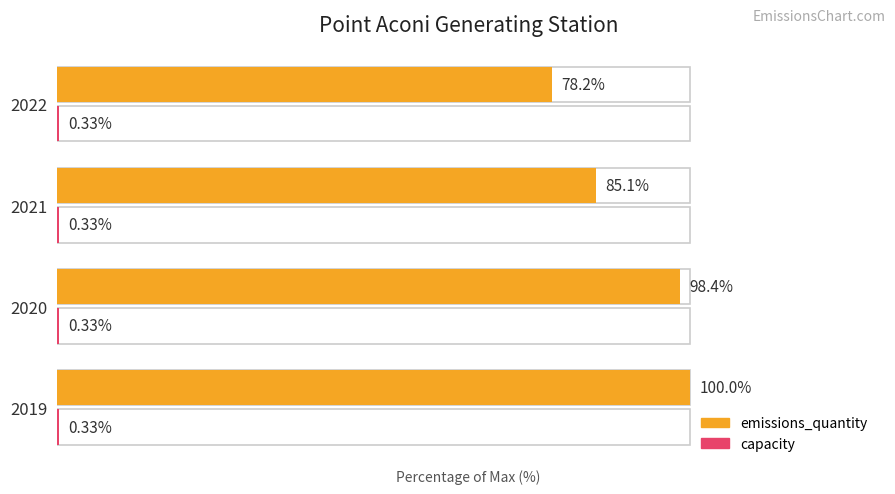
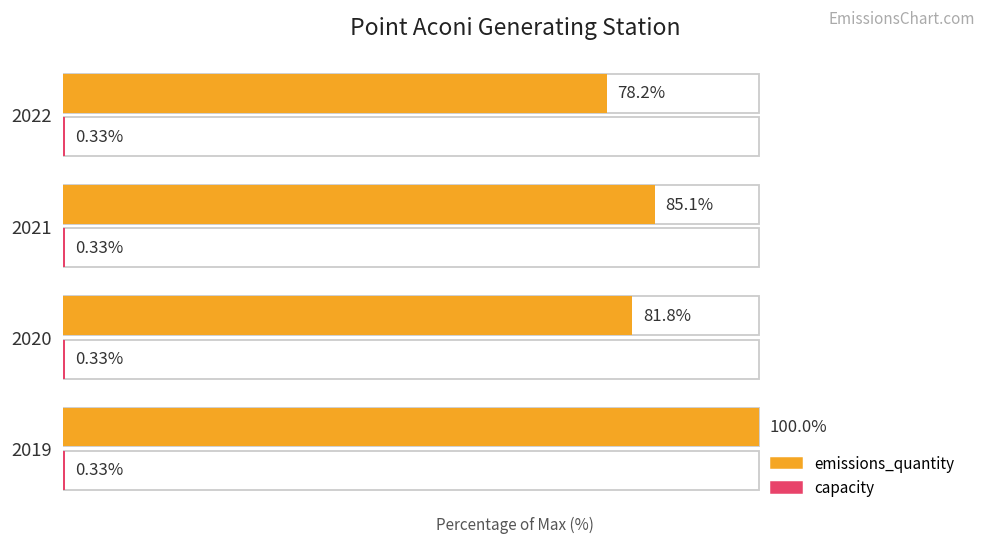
emissions_quantity, 2020: 98.4% -> 81.8%
